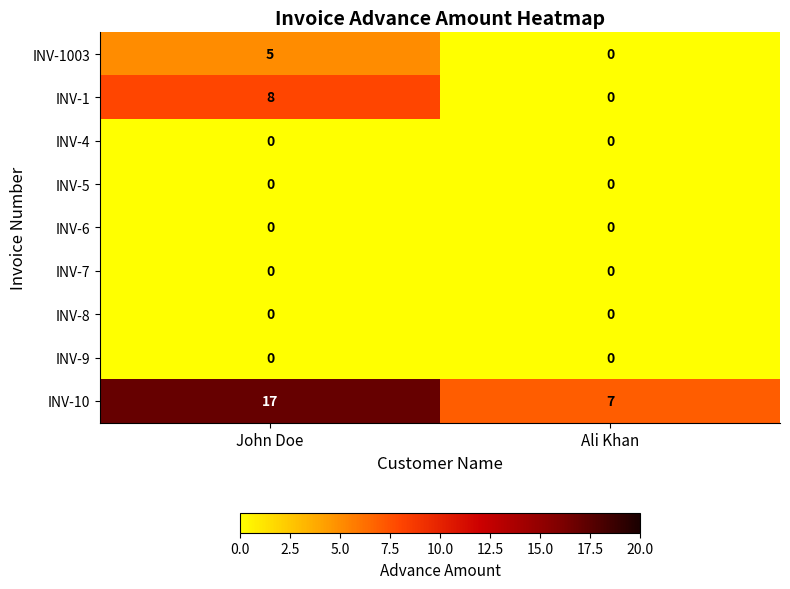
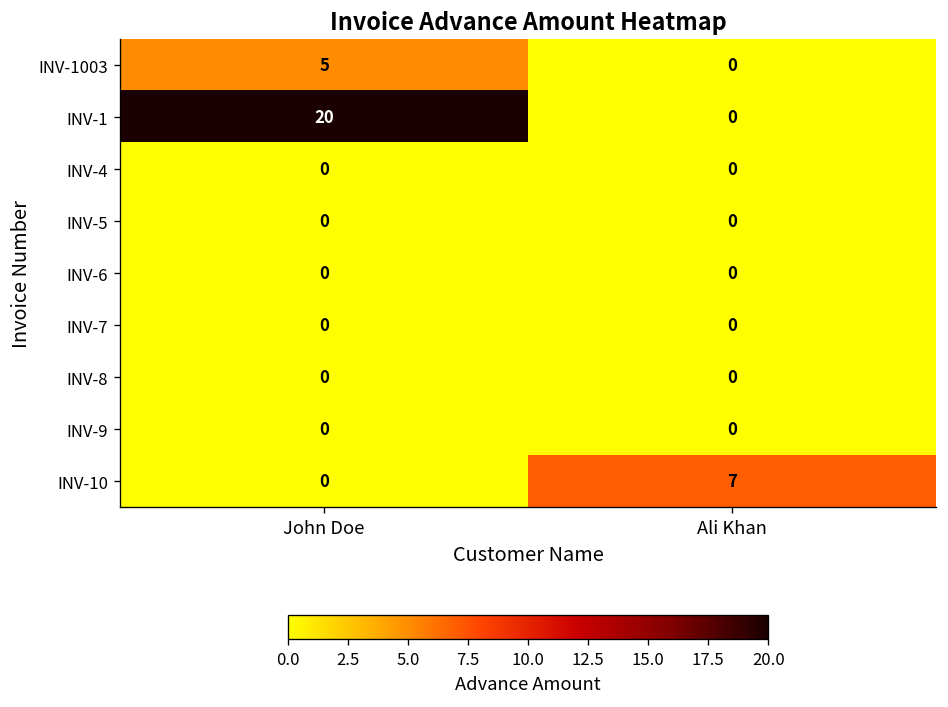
INV-1, John Doe: 8 -> 20
INV-10, John Doe: 17 -> 0
